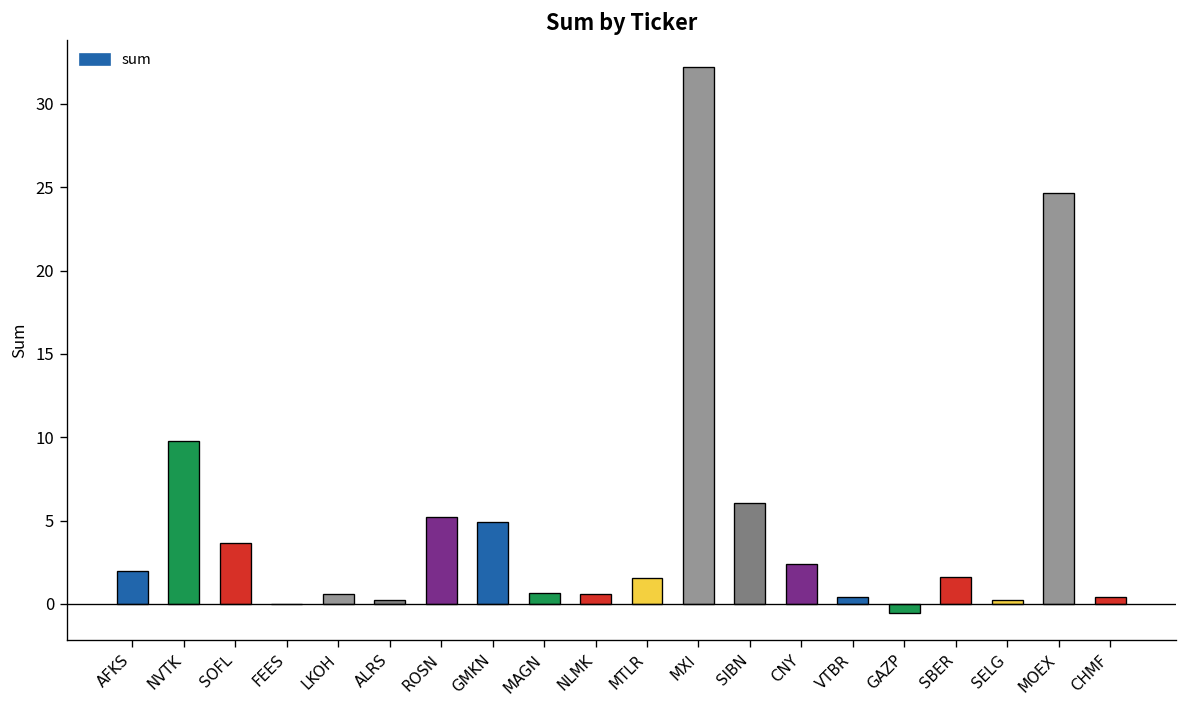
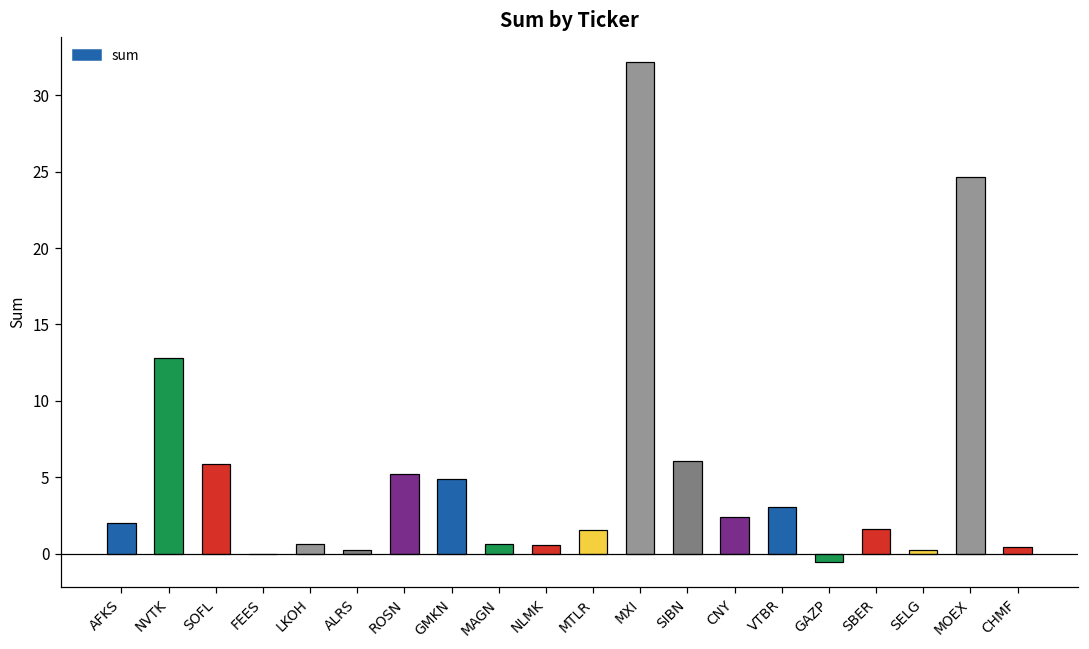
NVTK: 9.8 -> 12.8
SOFL: 3.6 -> 5.9
VTBR: 0.4 -> 3.1
